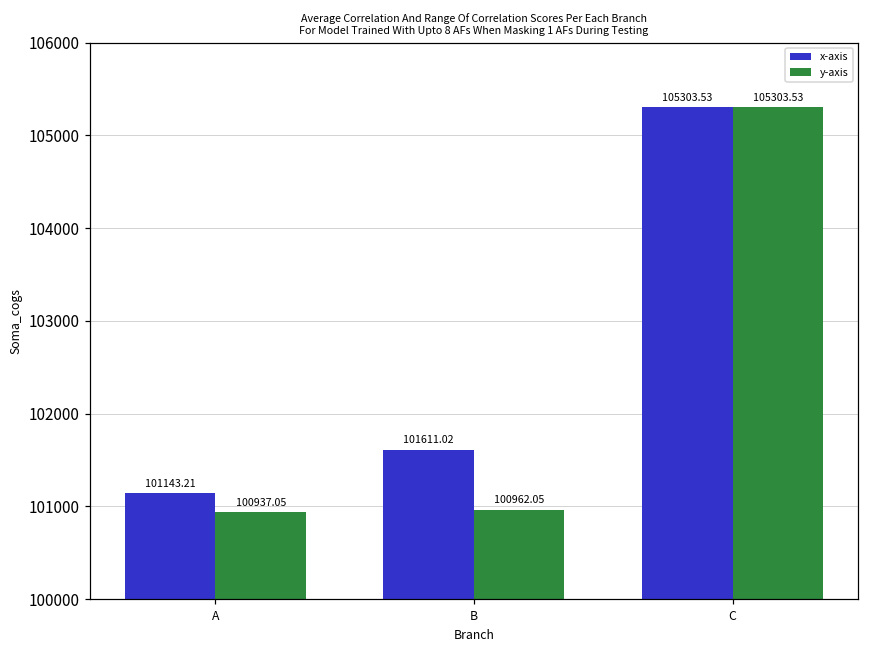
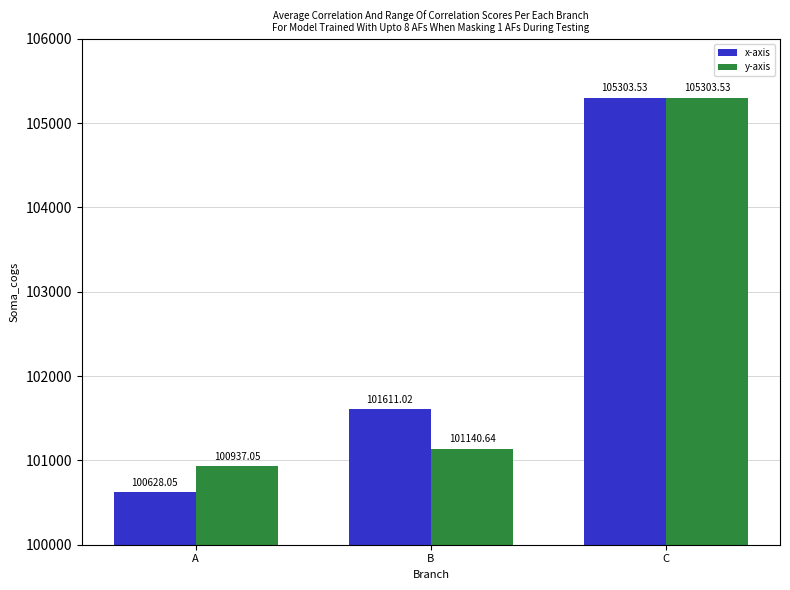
x-axis, A: 101143.21 -> 100628.05
y-axis, B: 100962.05 -> 101140.64
